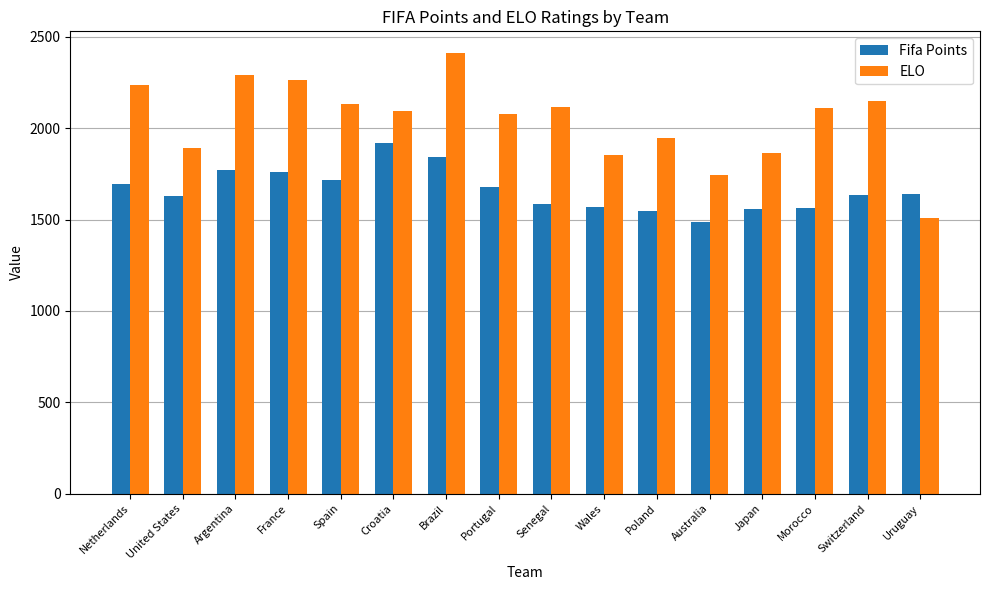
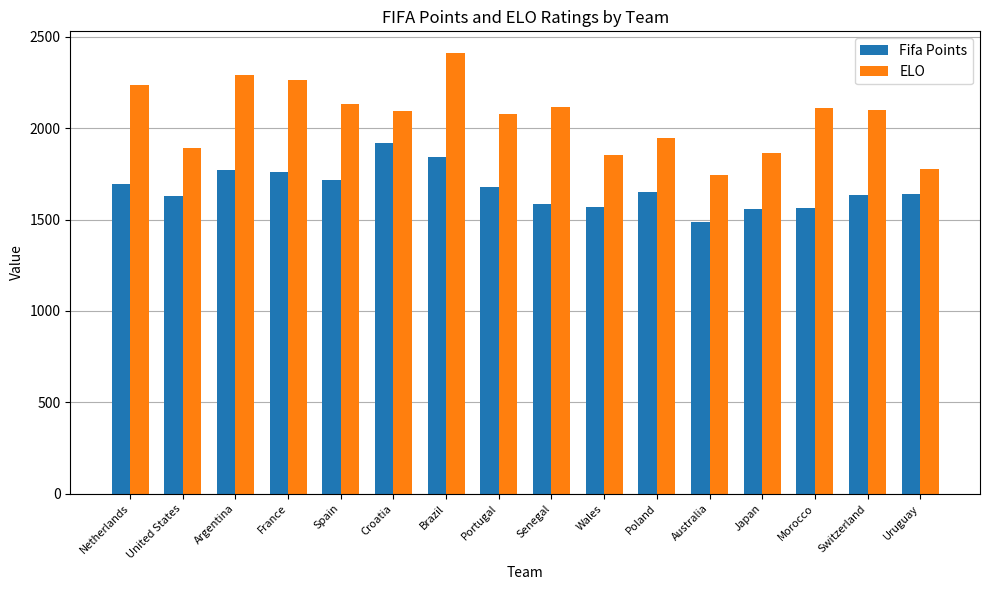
Fifa Points, Poland: 1550 -> 1650
ELO, Switzerland: 2150 -> 2100
ELO, Uruguay: 1510 -> 1780
